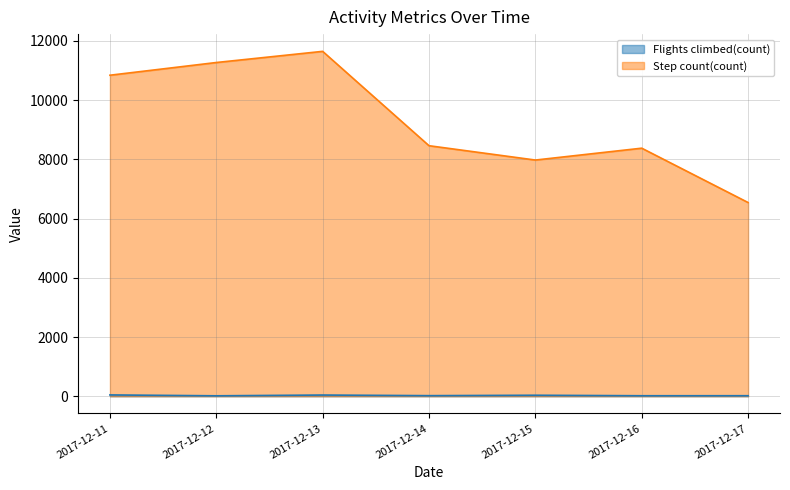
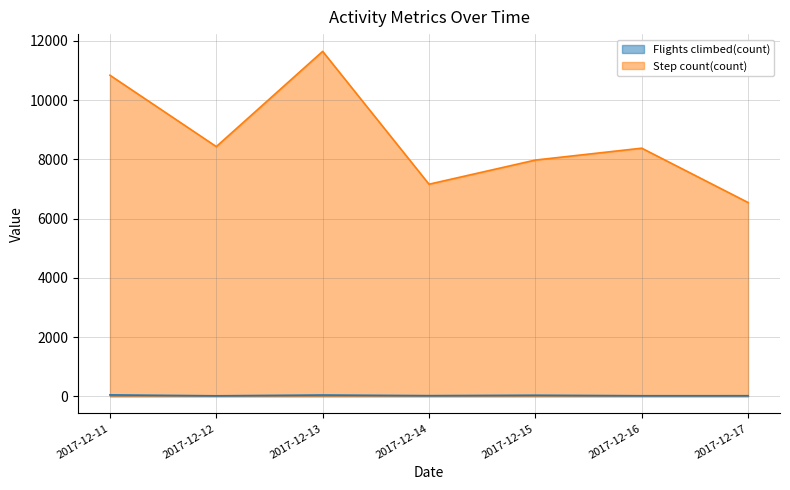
Step count(count), 2017-12-12: 11300 -> 8400
Step count(count), 2017-12-14: 8500 -> 7200
